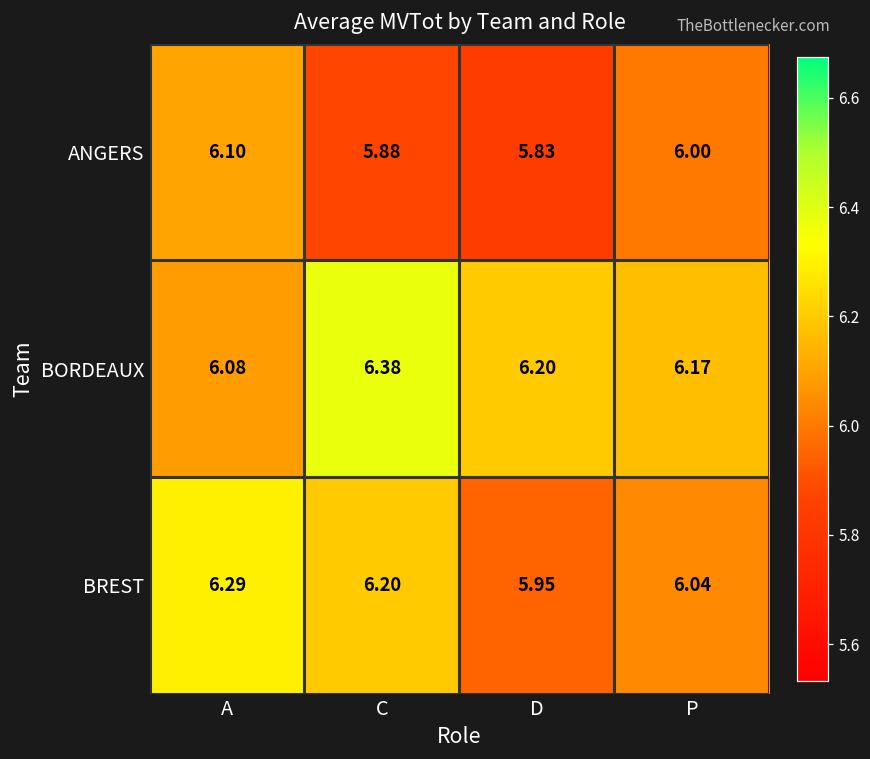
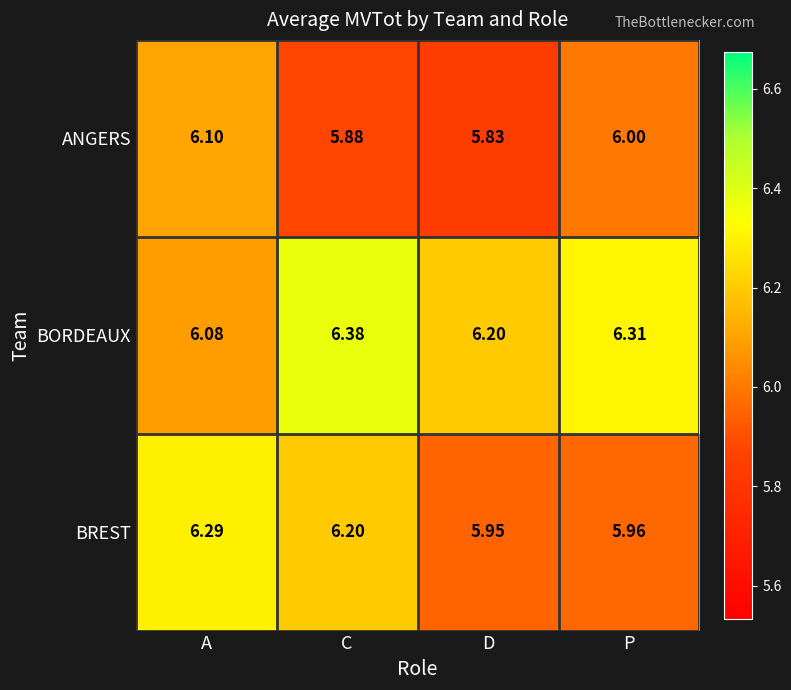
BORDEAUX, P: 6.17 -> 6.31
BREST, P: 6.04 -> 5.96
